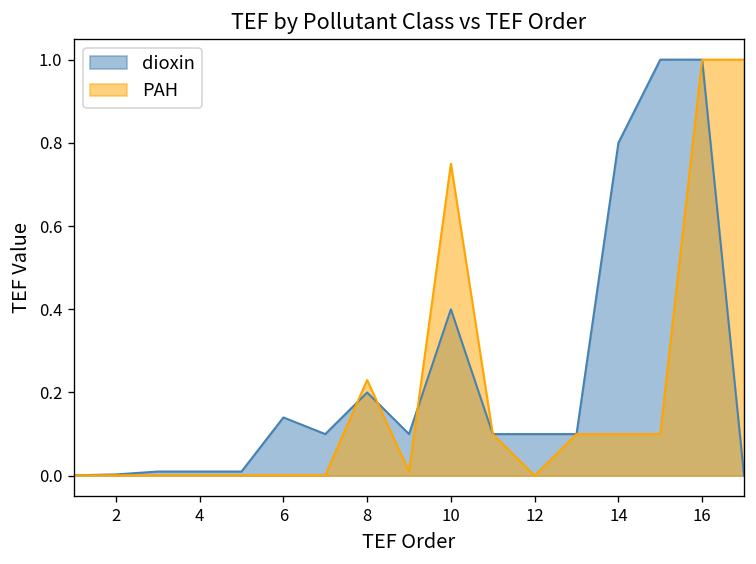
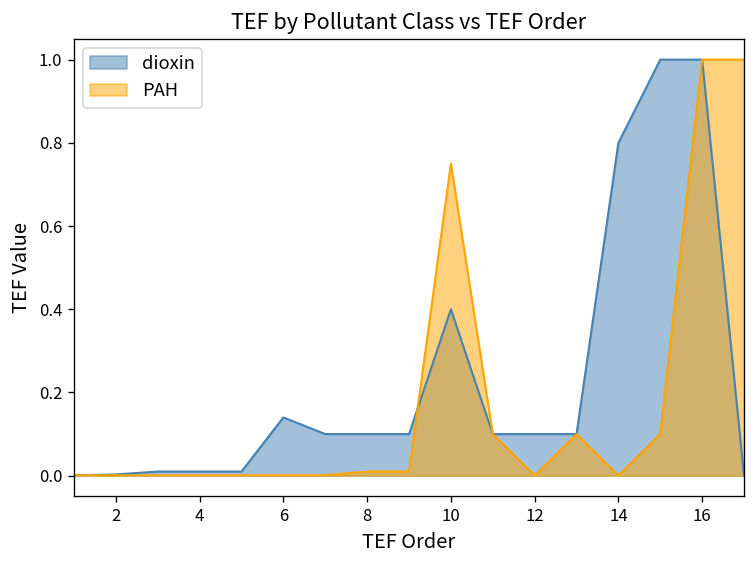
dioxin, 8: 0.2 -> 0.1
PAH, 8: 0.23 -> 0.01
PAH, 14: 0.1 -> 0.0
